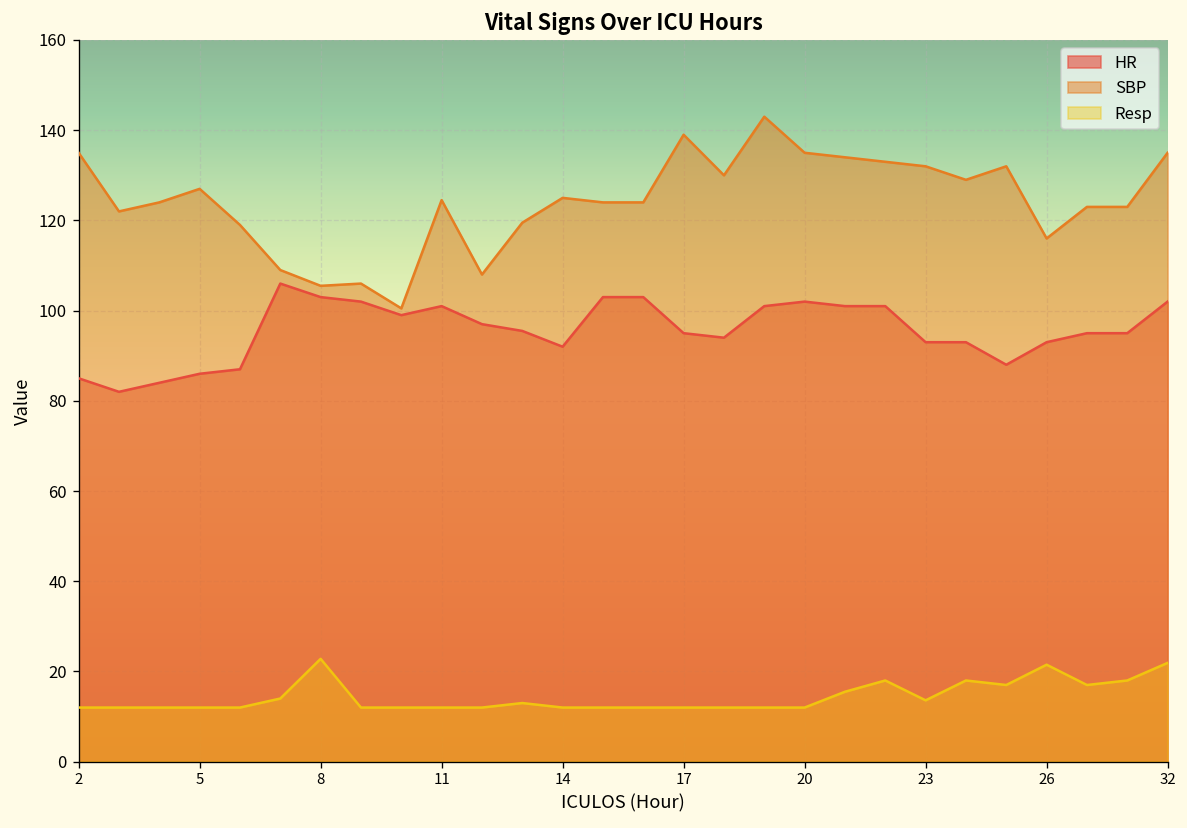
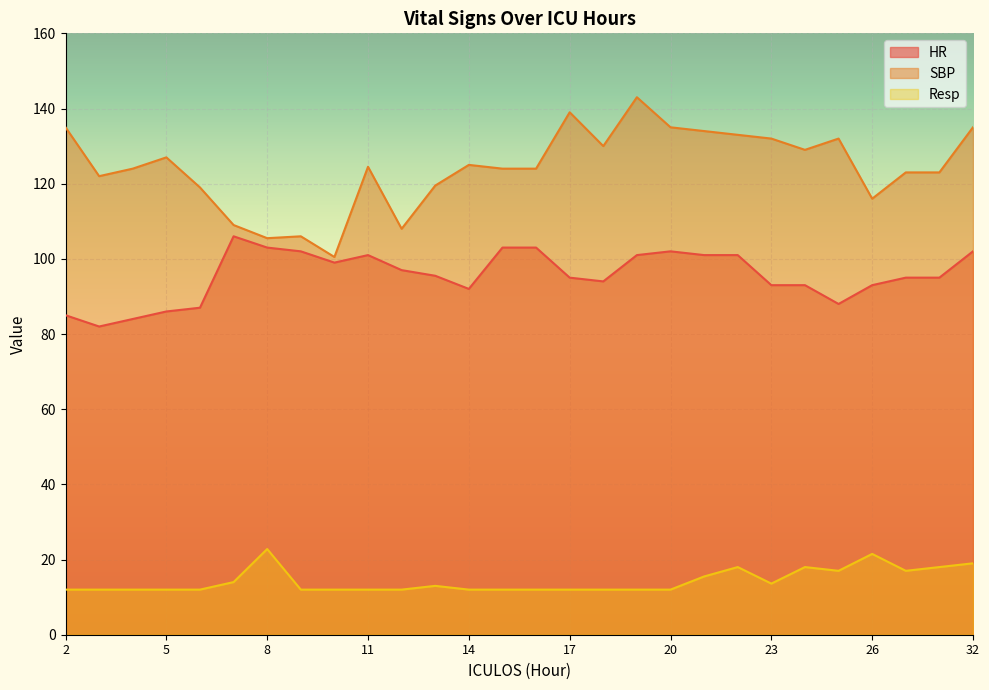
Resp, 32: 22 -> 19
